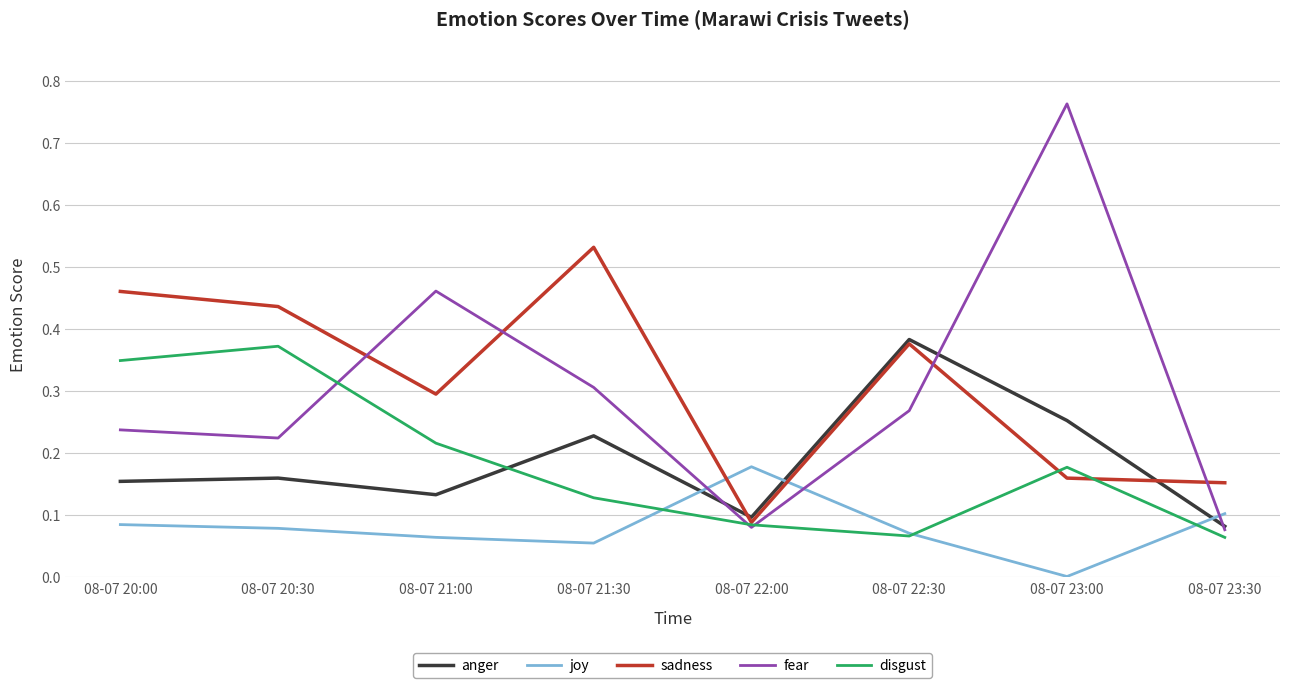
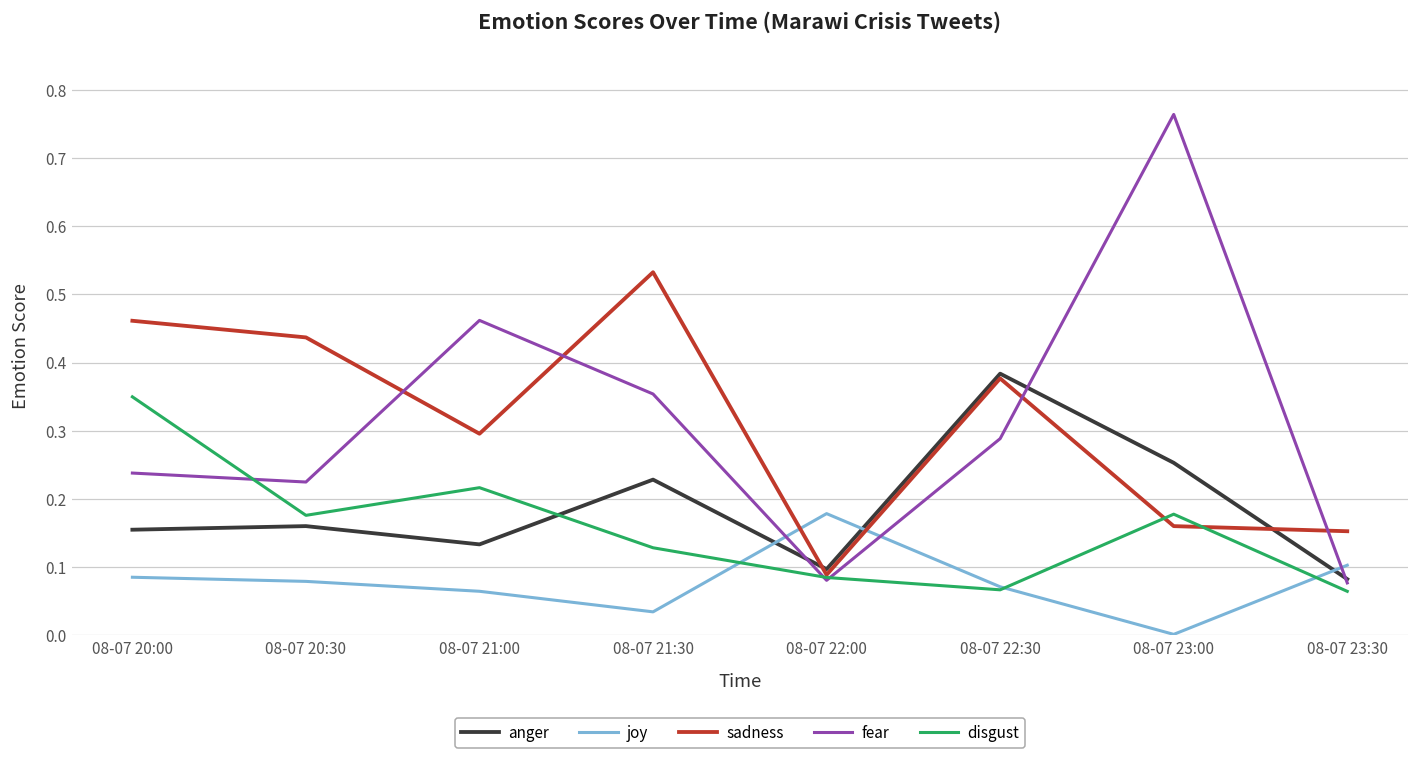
disgust, 08-07 20:30: 0.37 -> 0.18
joy, 08-07 21:30: 0.06 -> 0.03
fear, 08-07 21:30: 0.31 -> 0.35
fear, 08-07 22:30: 0.27 -> 0.29
